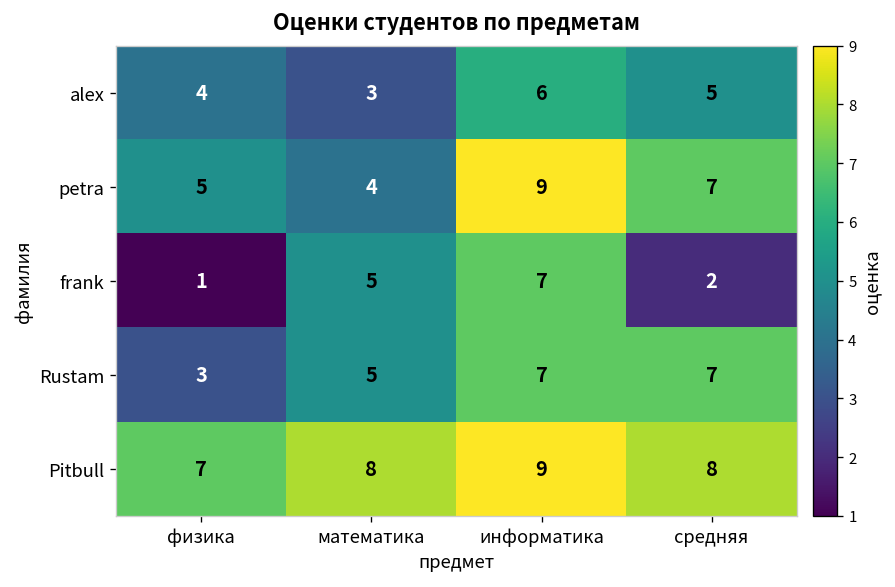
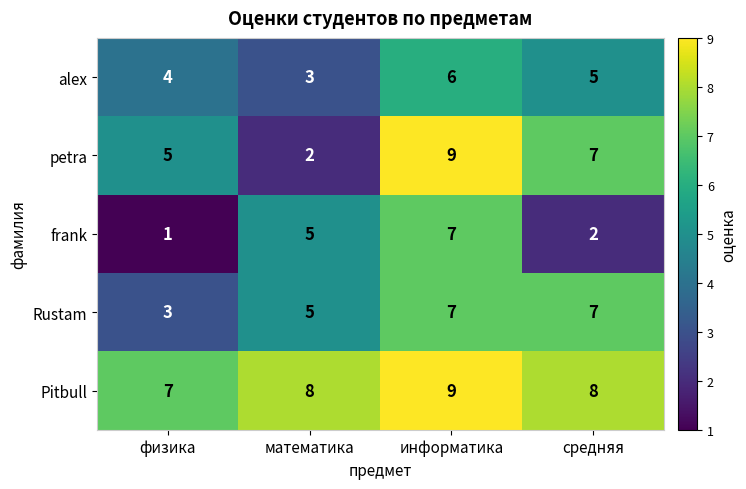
petra, математика: 4 -> 2
